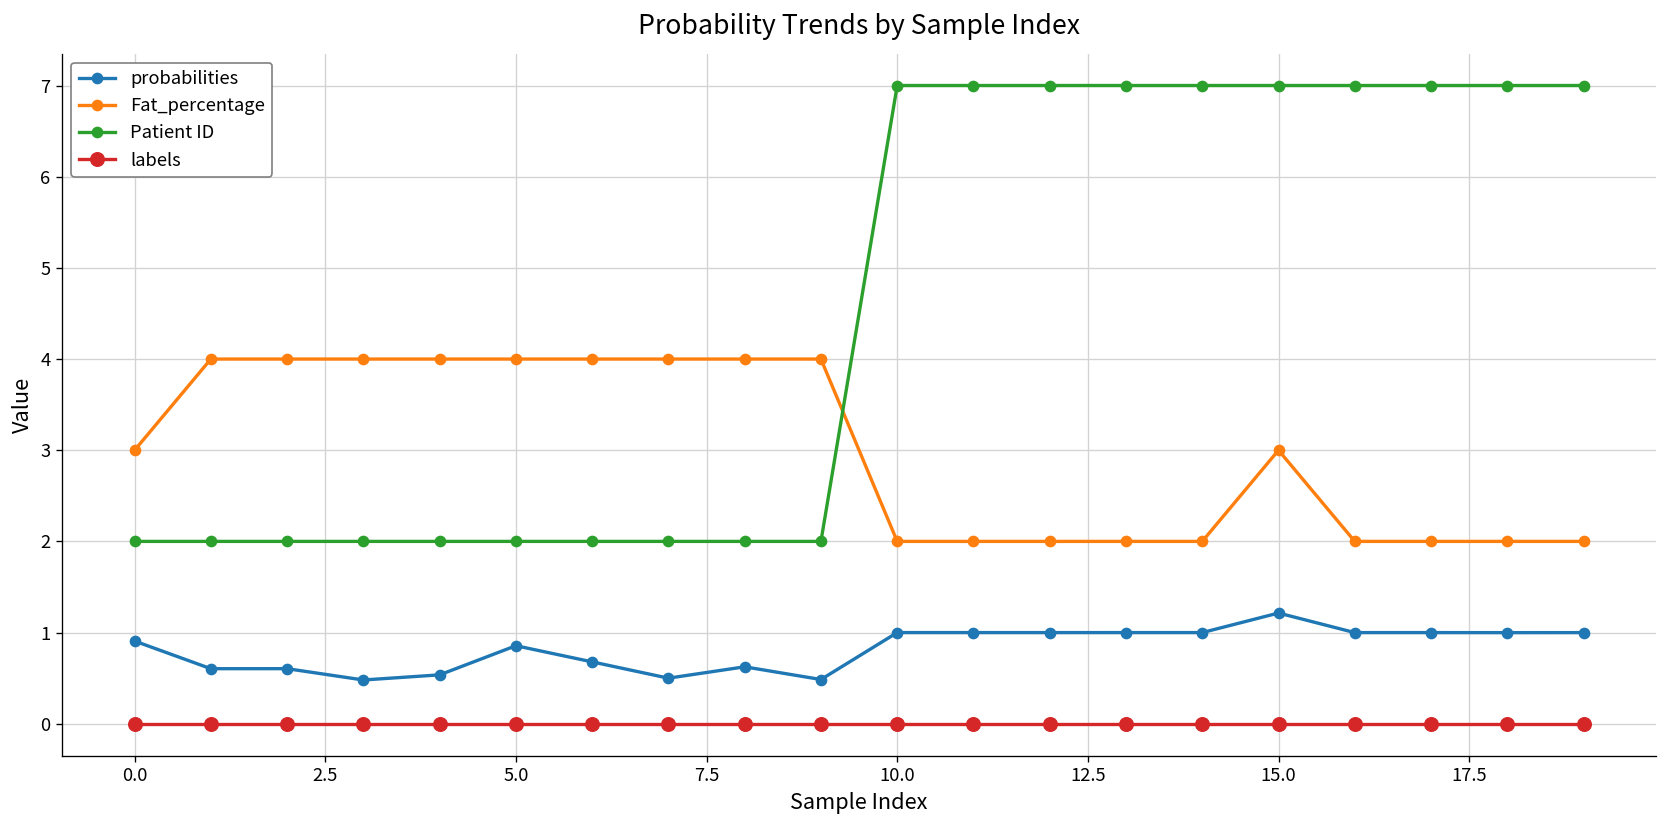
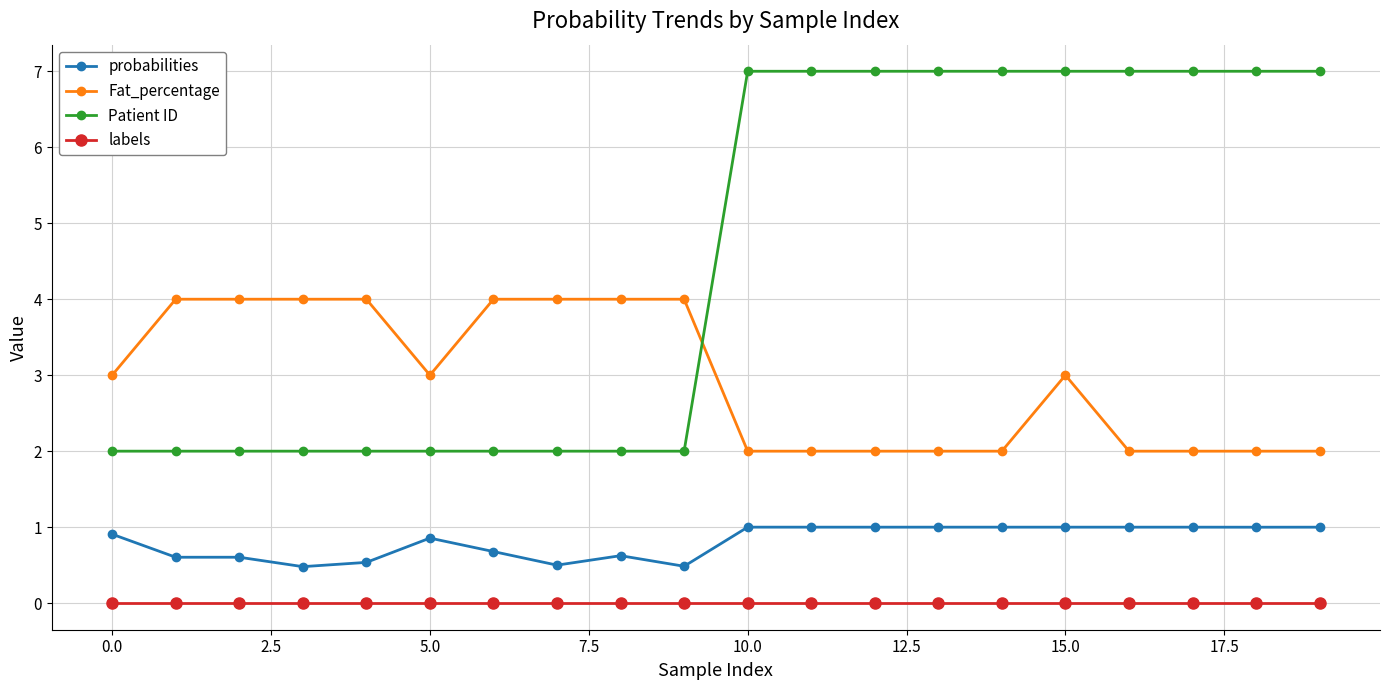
Fat_percentage, 5.0: 4 -> 3
probabilities, 15.0: 1.2 -> 1.0
